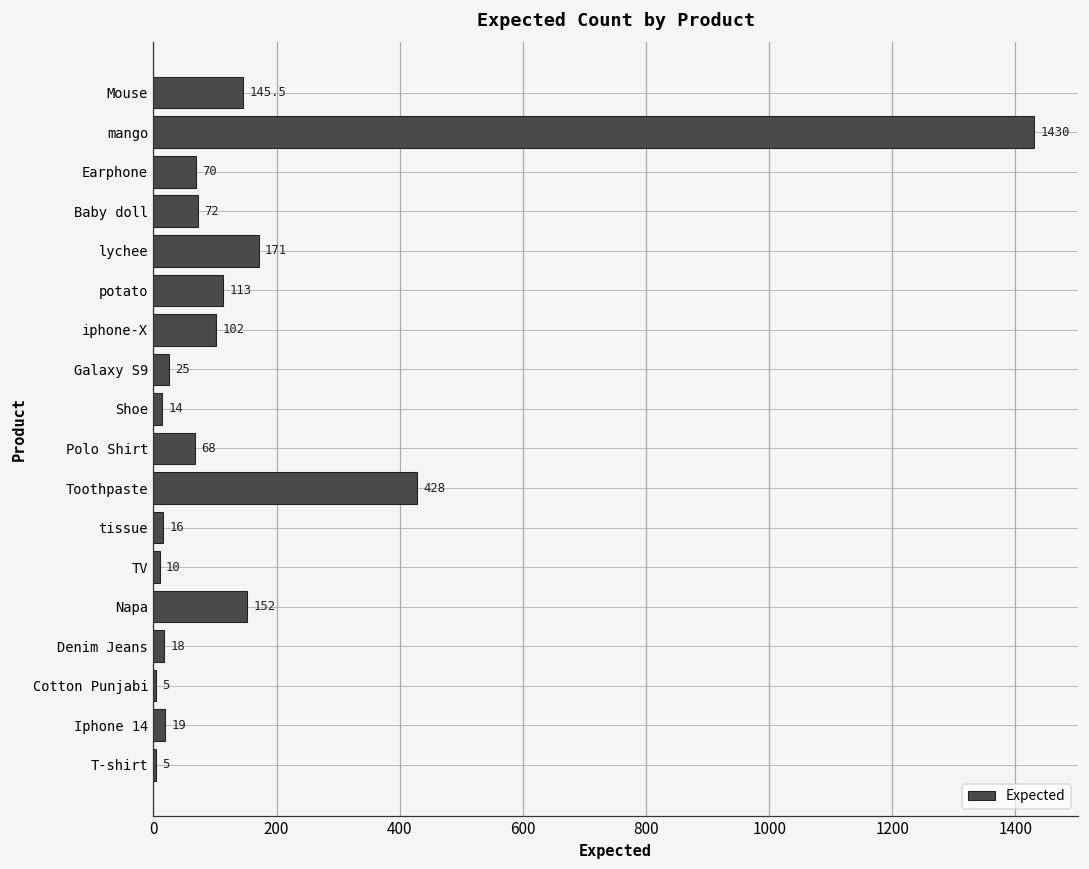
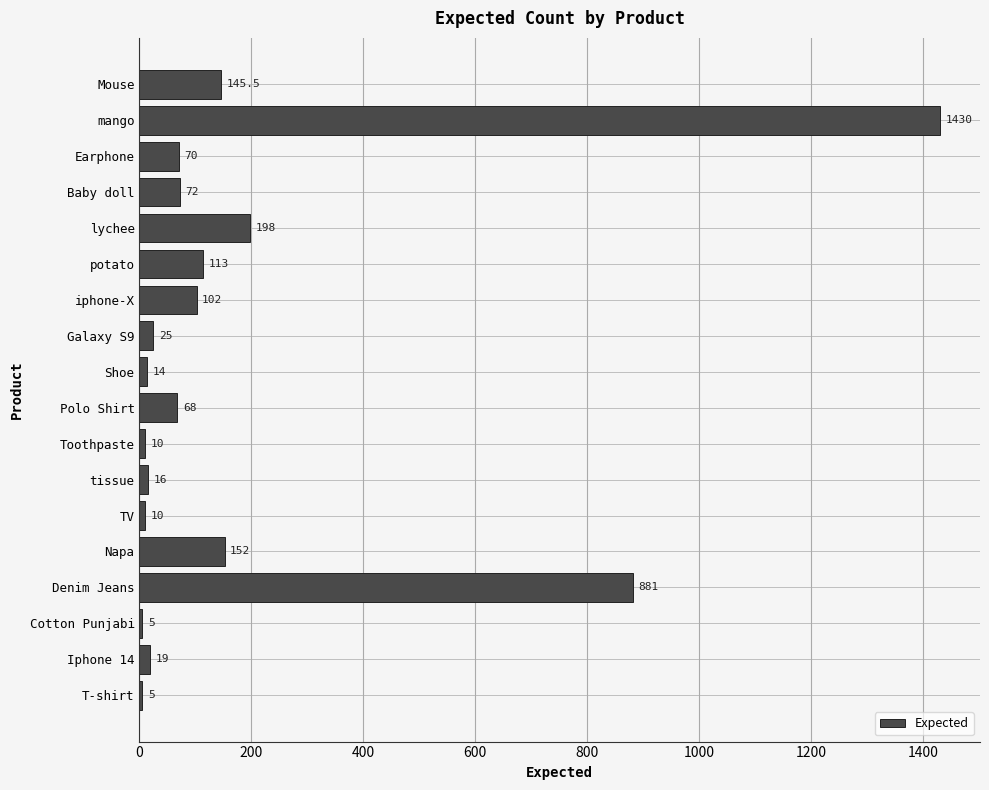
lychee: 171 -> 198
Toothpaste: 428 -> 10
Denim Jeans: 18 -> 881
